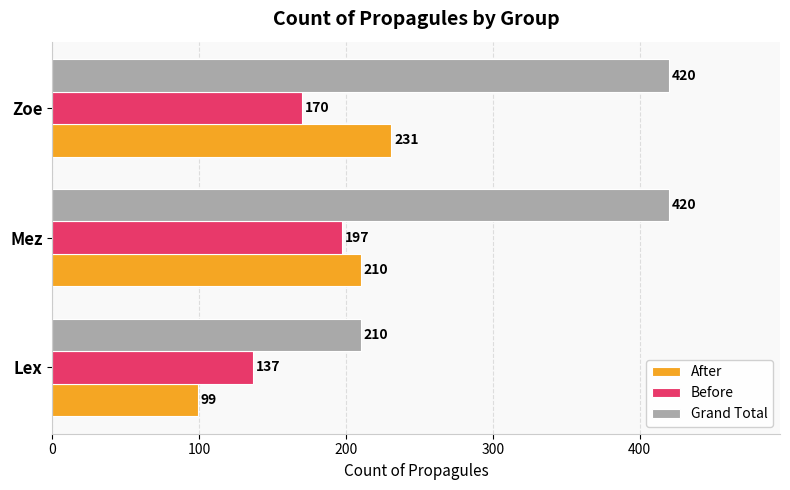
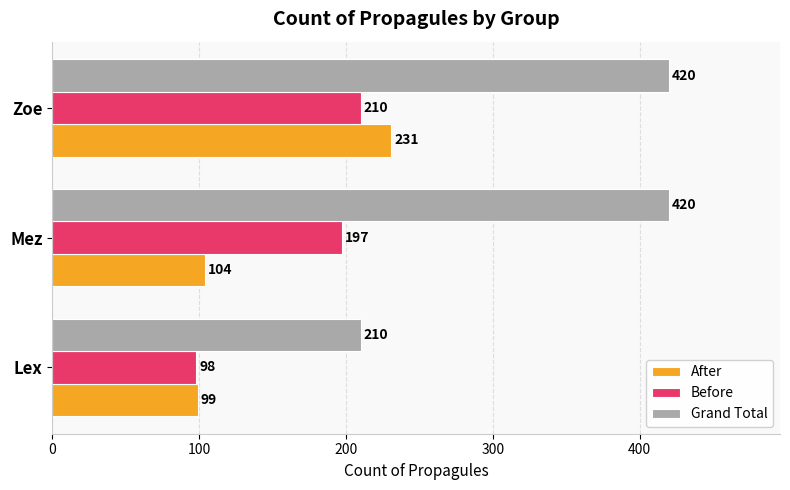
Before, Zoe: 170 -> 210
After, Mez: 210 -> 104
Before, Lex: 137 -> 98
